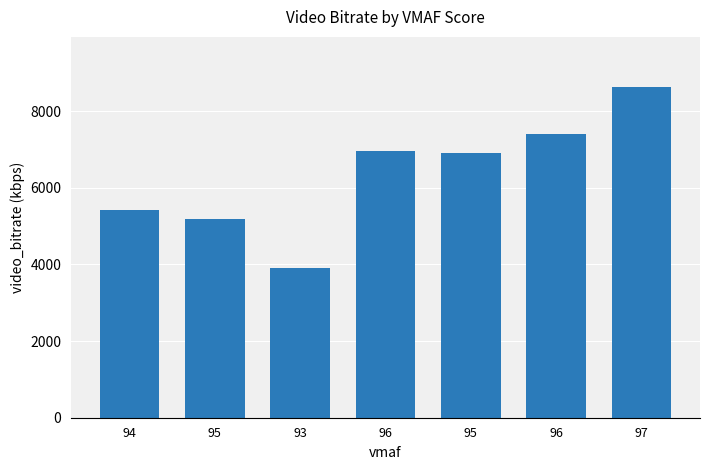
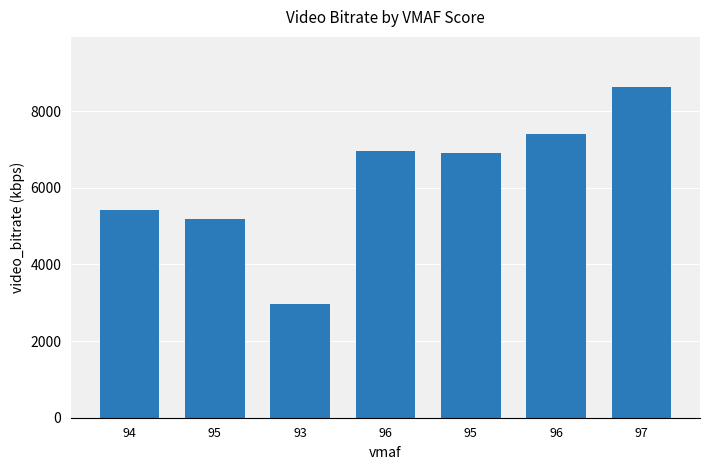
93: 3900 -> 3000
